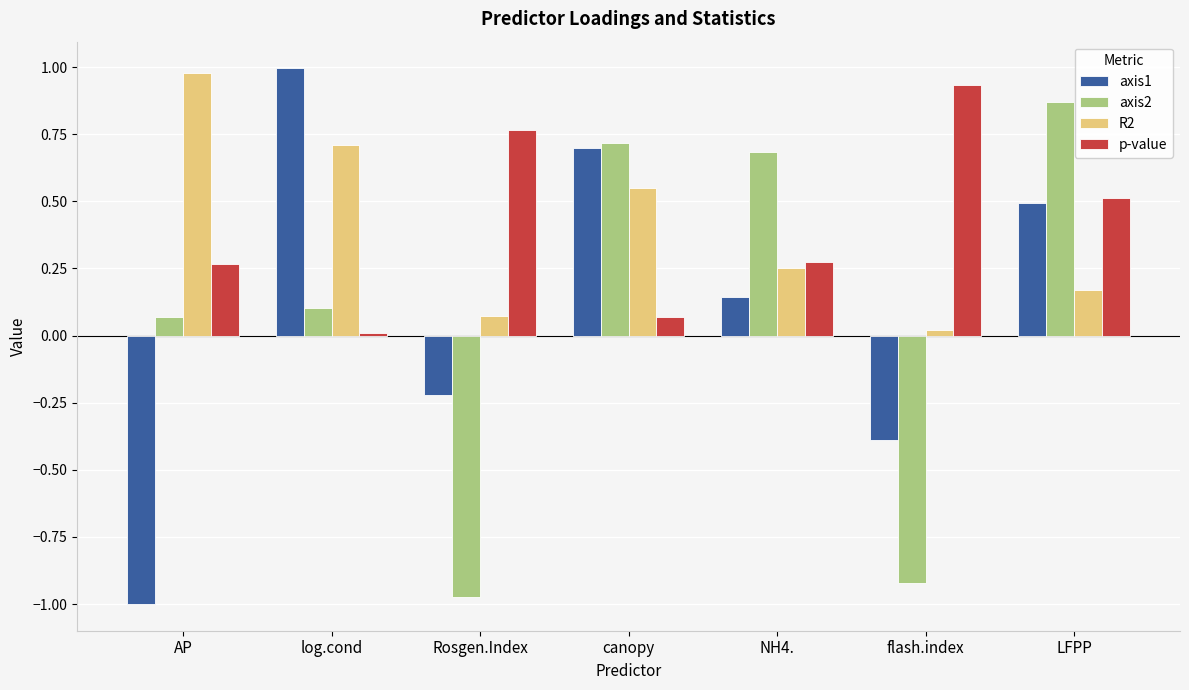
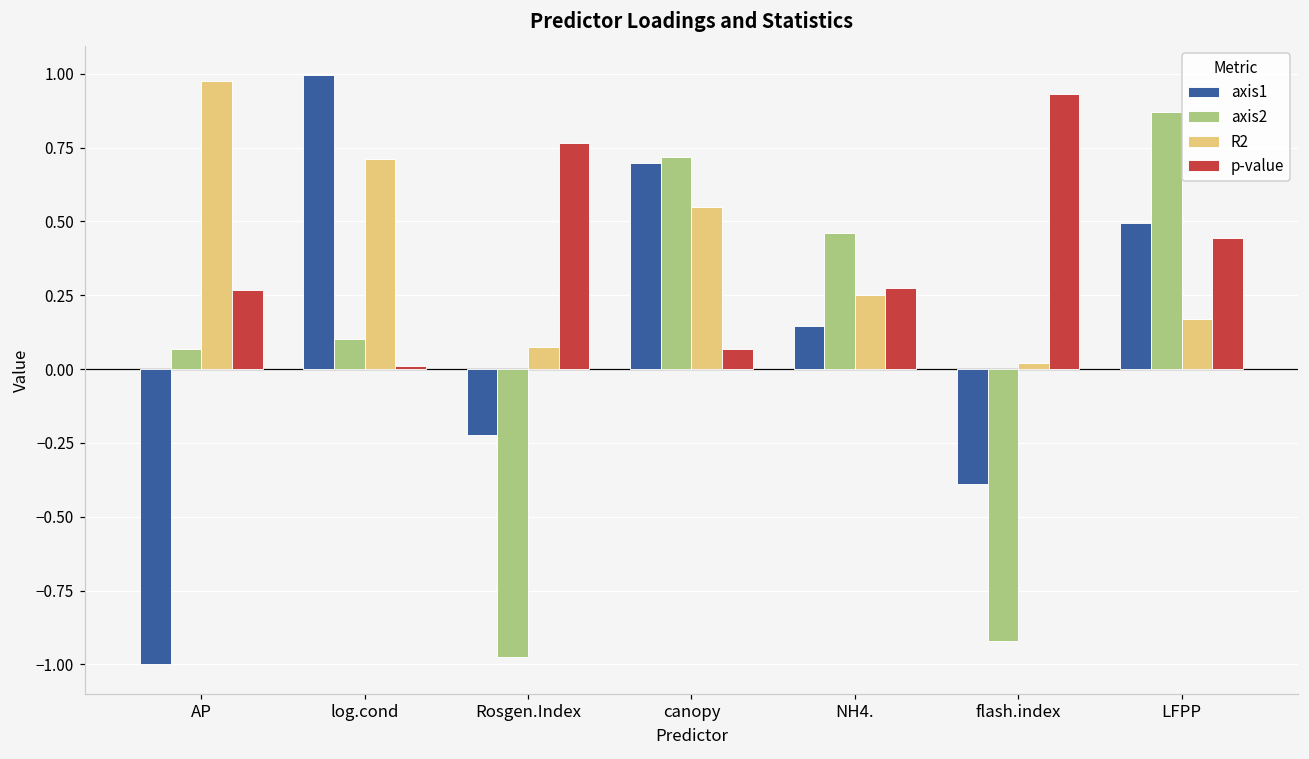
axis2, NH4.: 0.69 -> 0.46
p-value, LFPP: 0.51 -> 0.44
